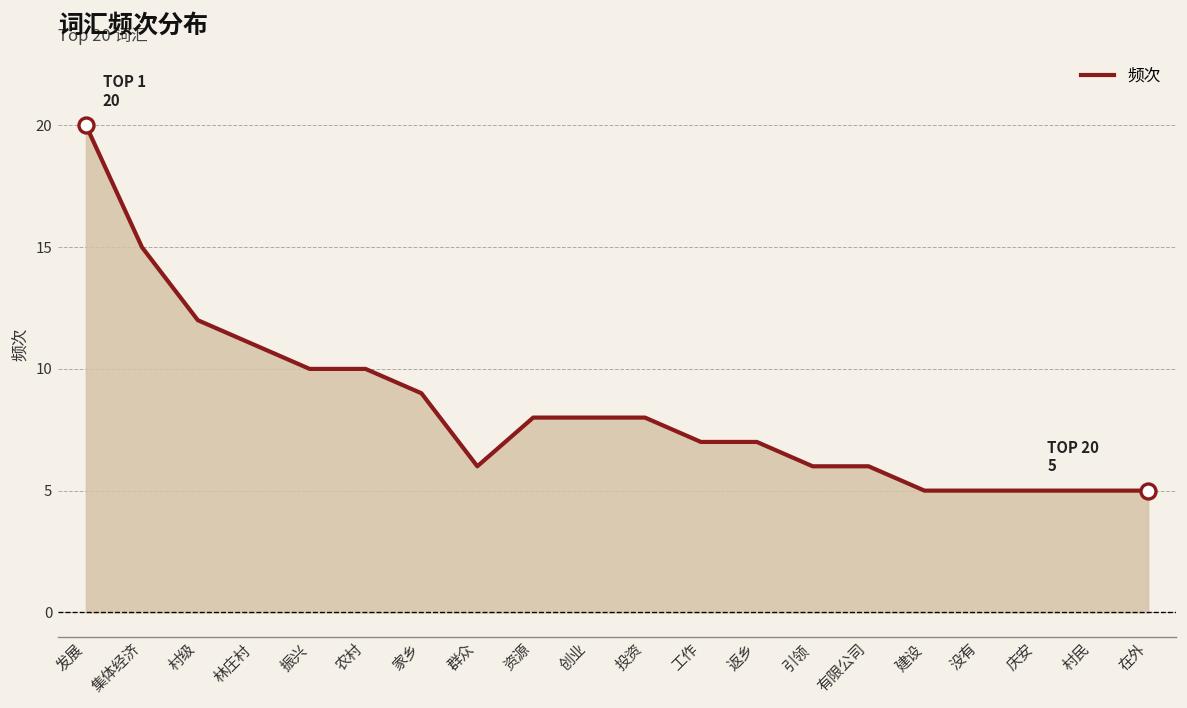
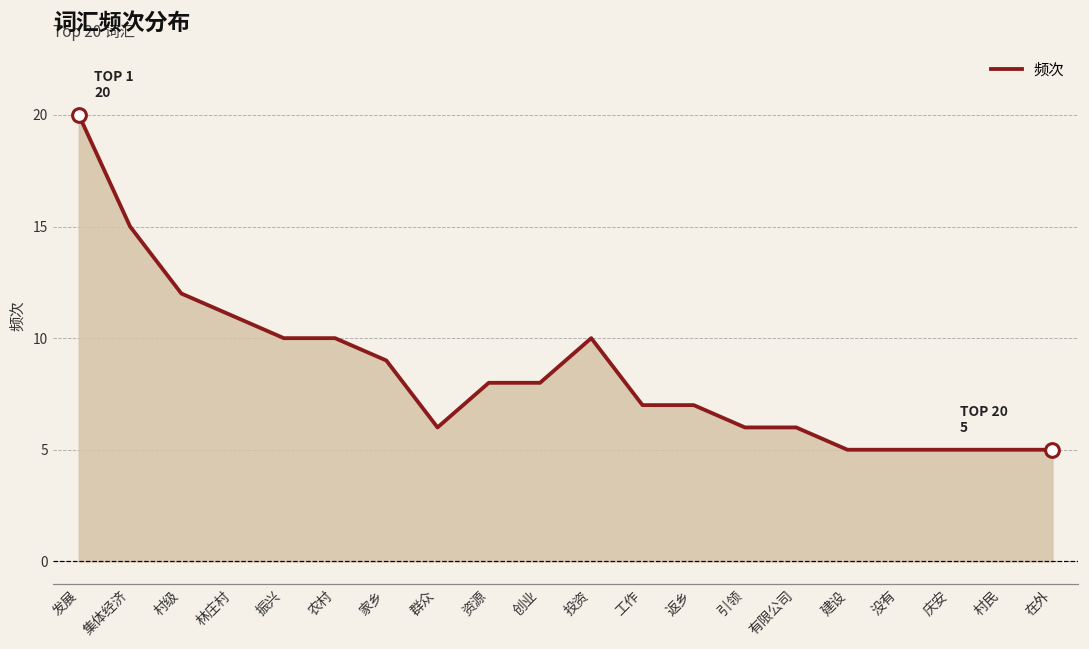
频次, 投资: 8 -> 10
